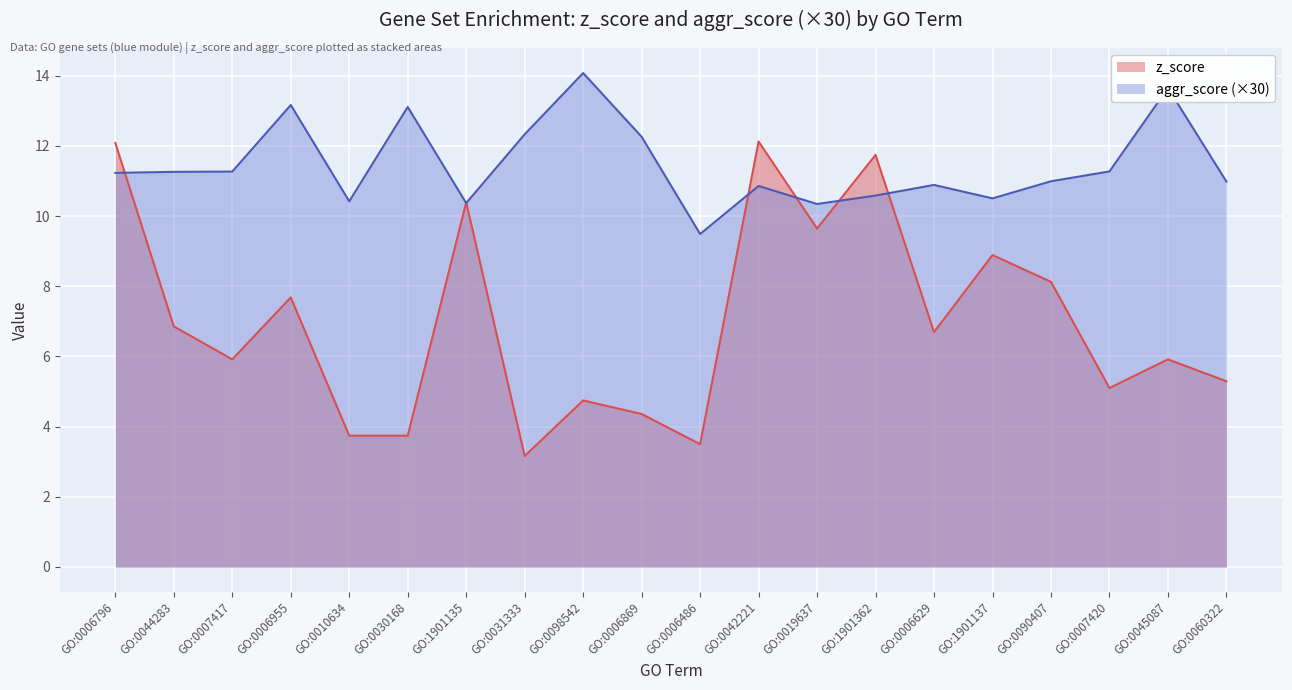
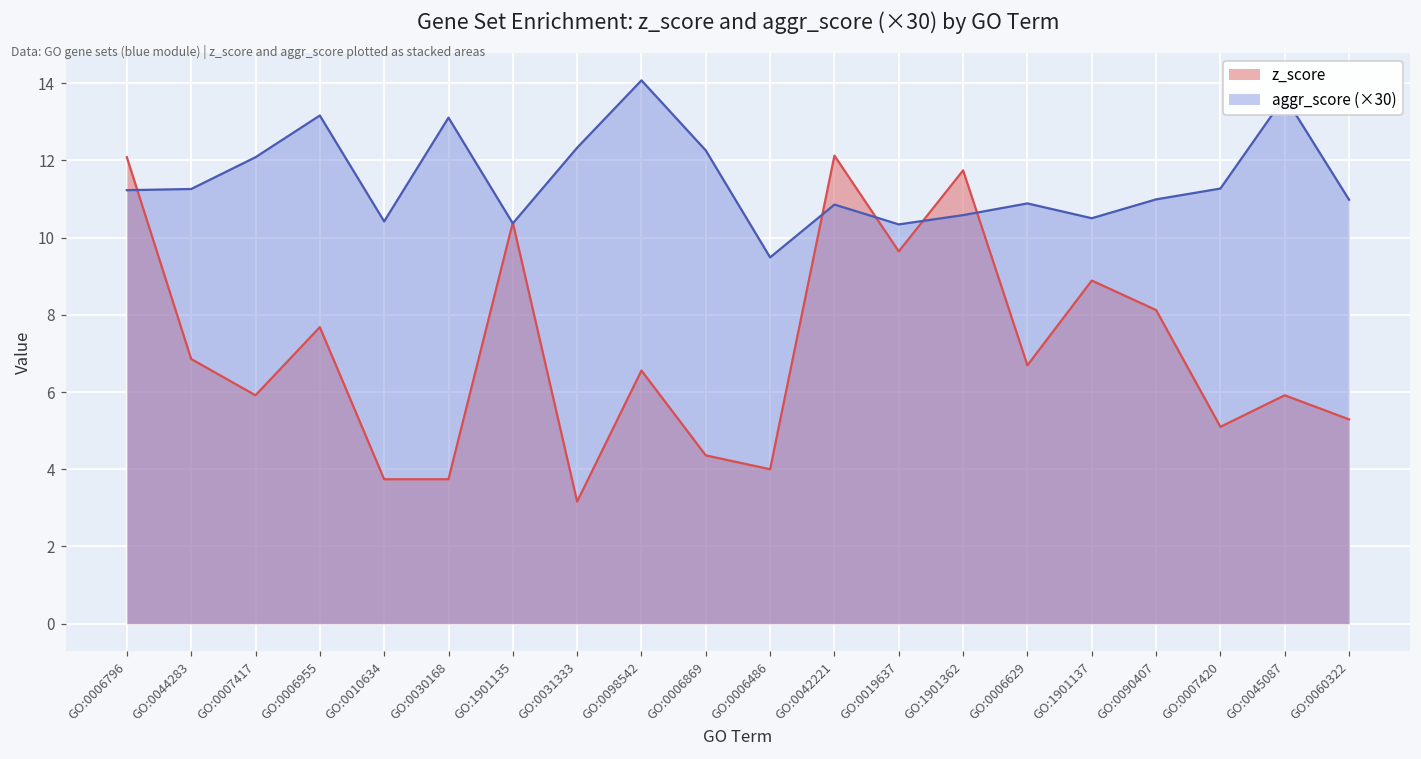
aggr_score (×30), GO:0007417: 11.3 -> 12.1
z_score, GO:0098542: 4.7 -> 6.6
z_score, GO:0006486: 3.5 -> 4.0
